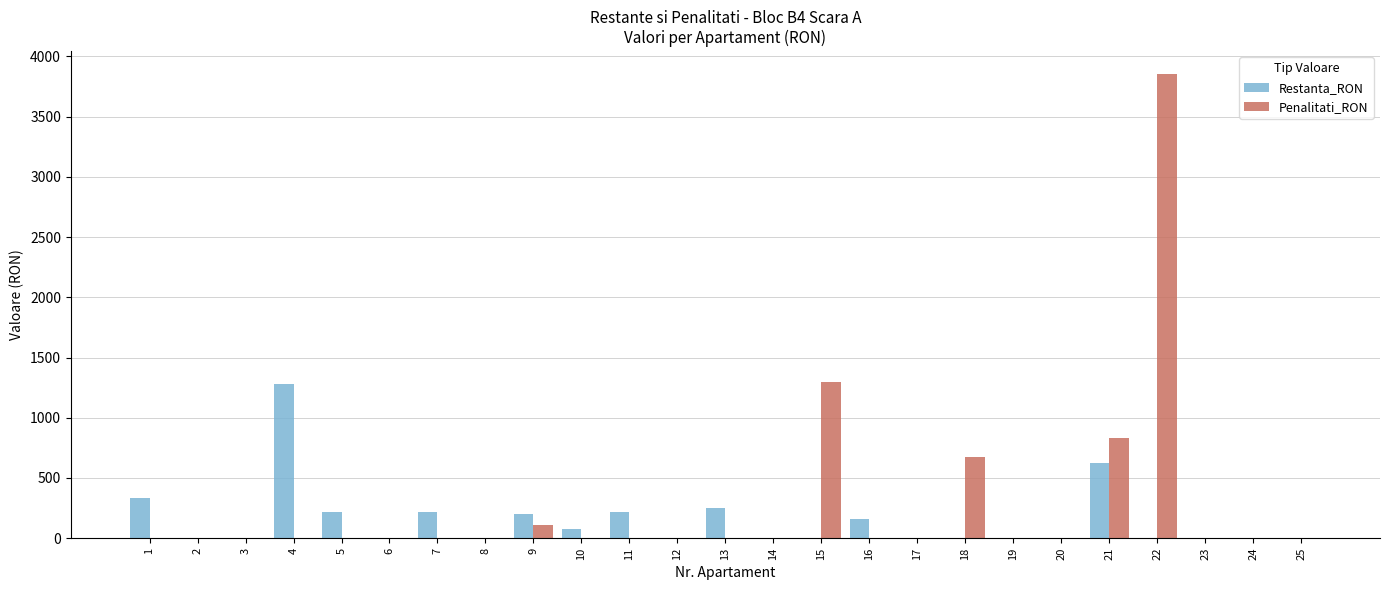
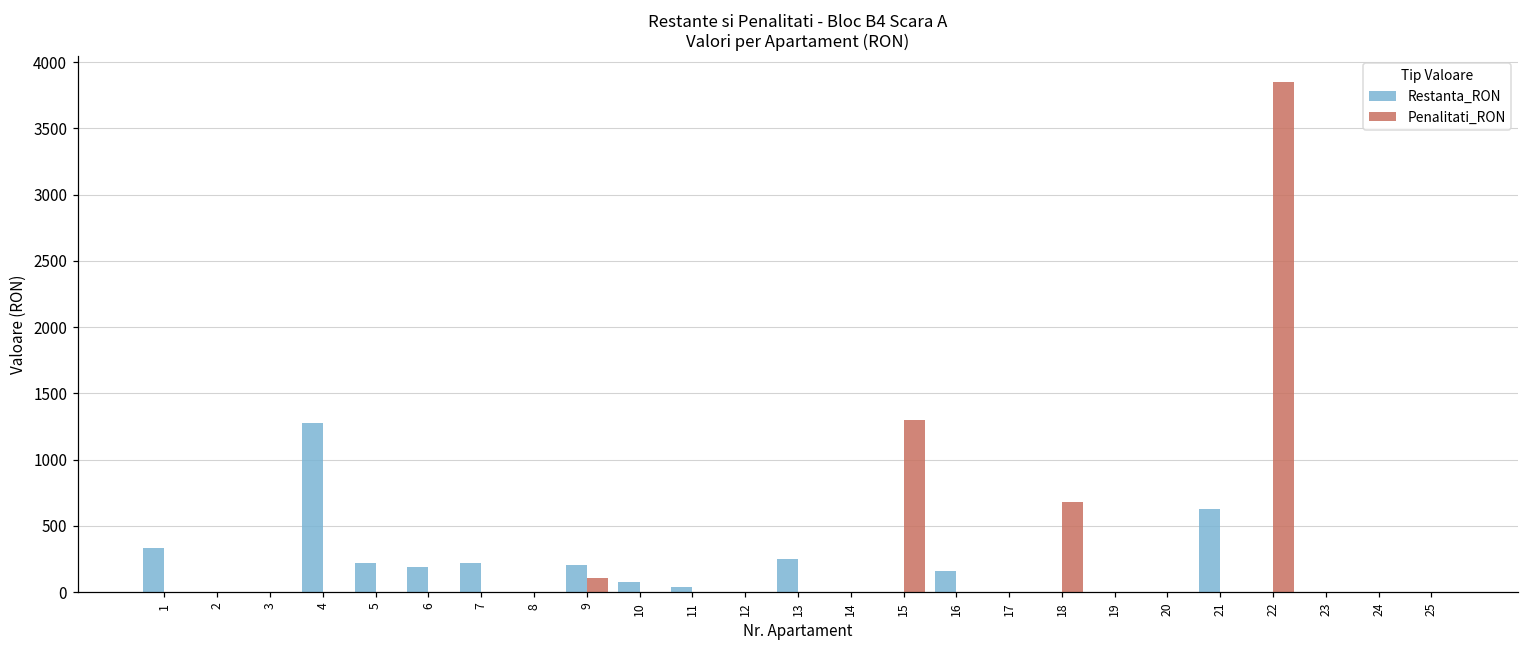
Restanta_RON, 6: 0 -> 190
Restanta_RON, 11: 220 -> 40
Penalitati_RON, 21: 830 -> 0
